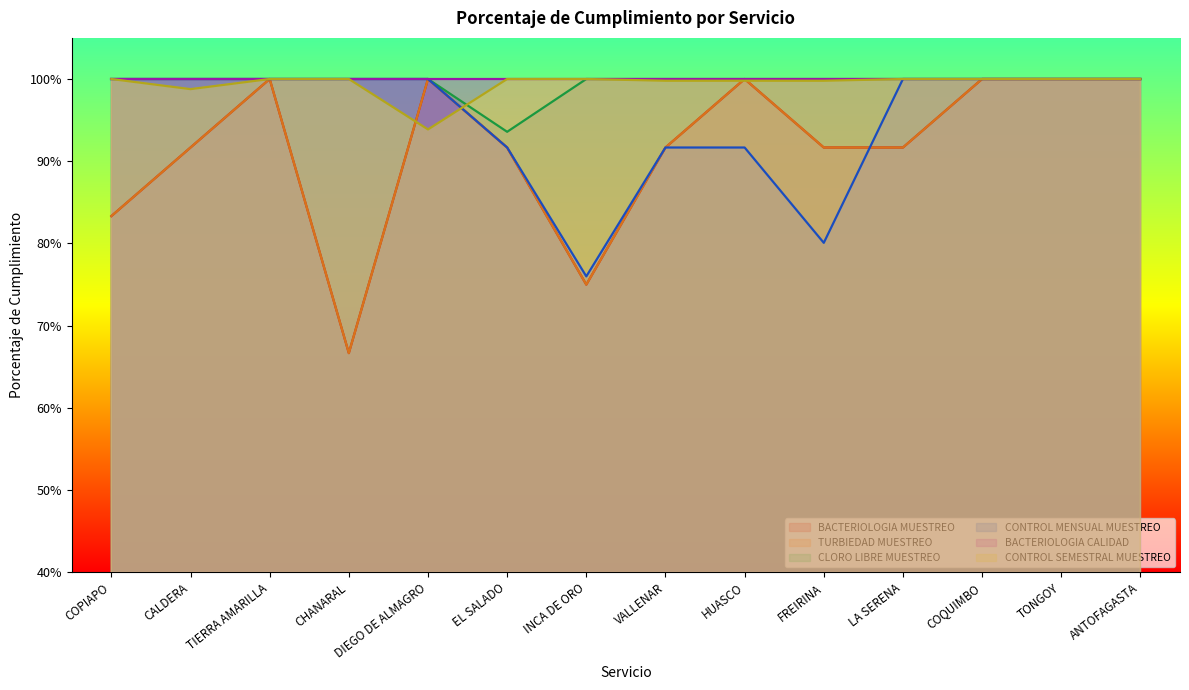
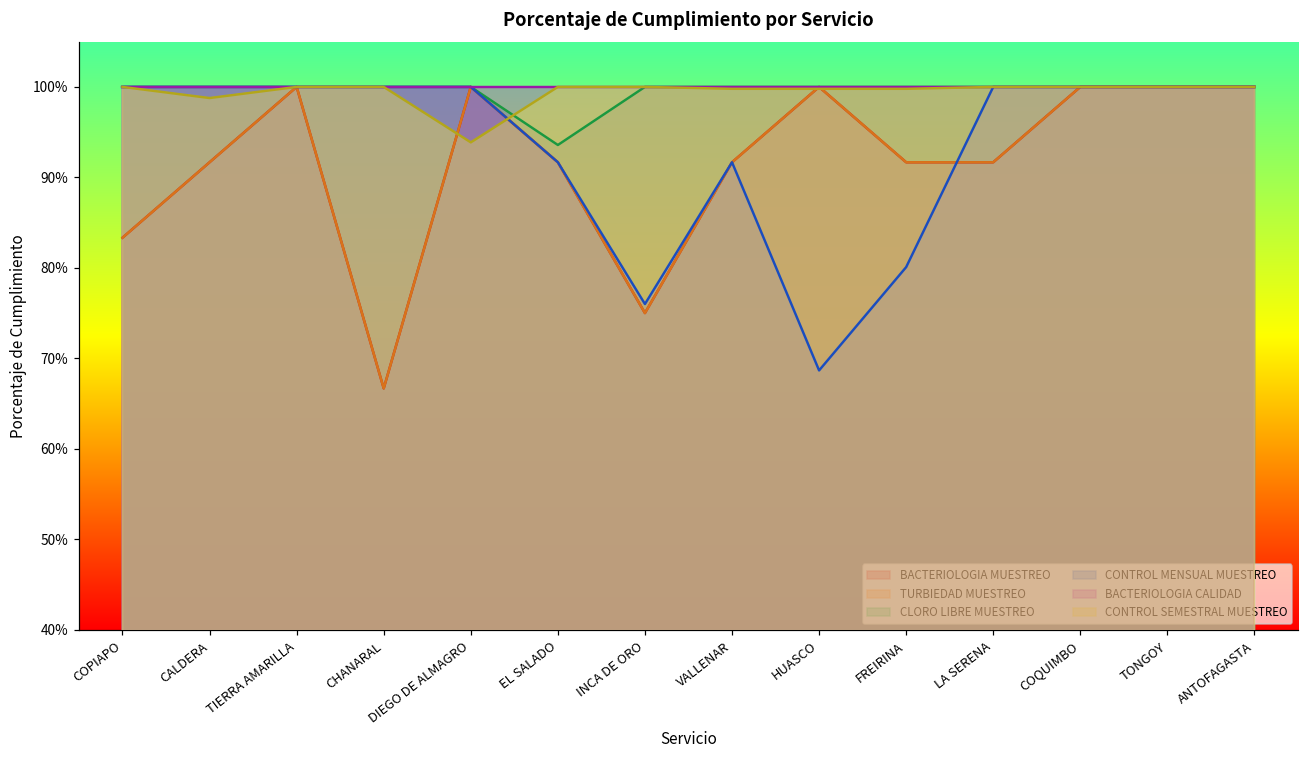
CONTROL MENSUAL MUESTREO, HUASCO: 92% -> 69%
